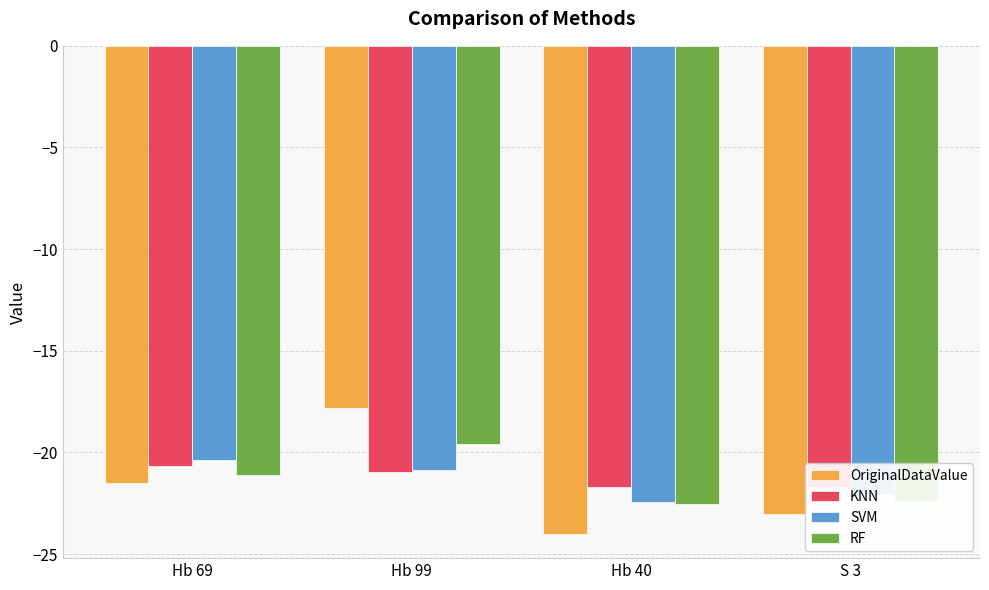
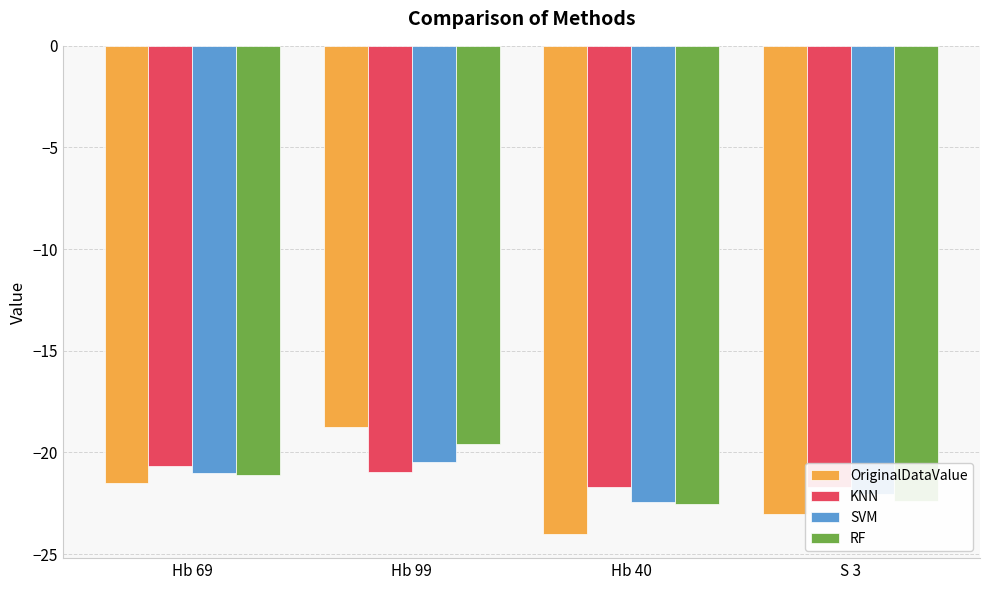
SVM, Hb 69: -20.4 -> -21.0
OriginalDataValue, Hb 99: -17.8 -> -18.8
SVM, Hb 99: -20.9 -> -20.5
